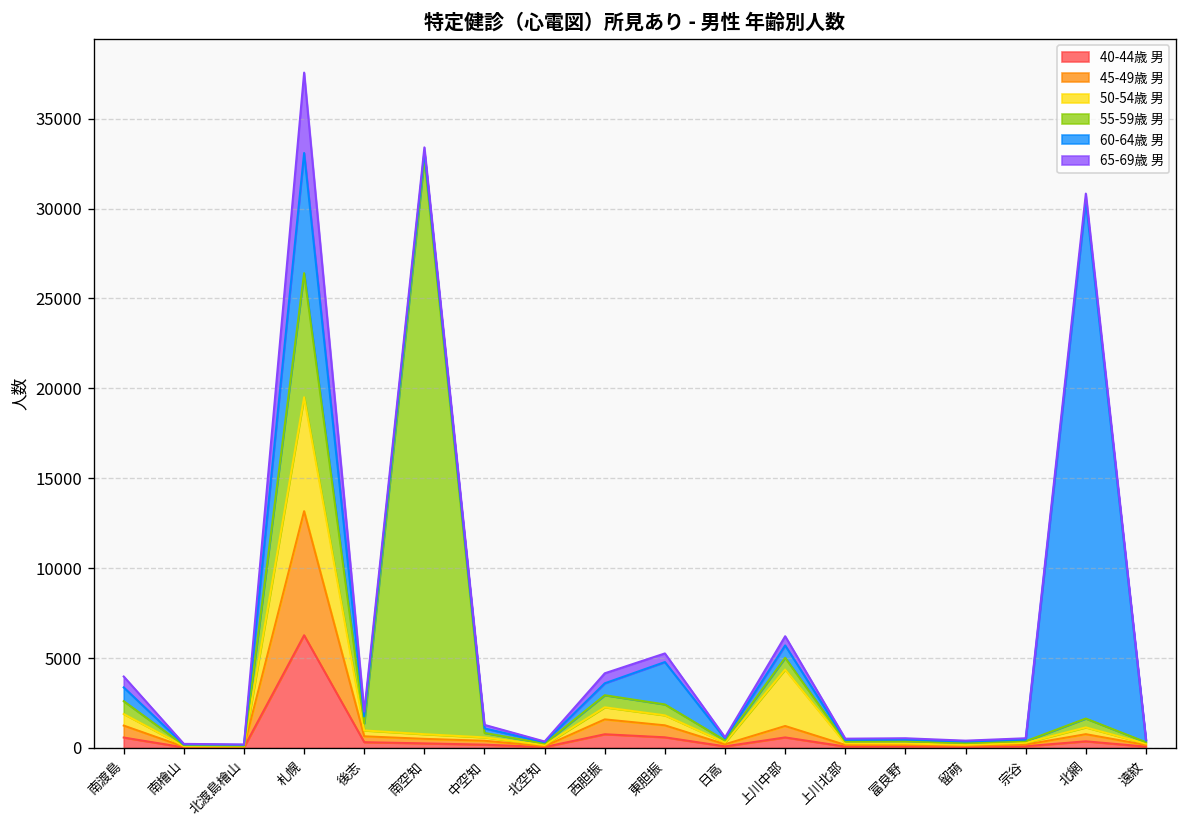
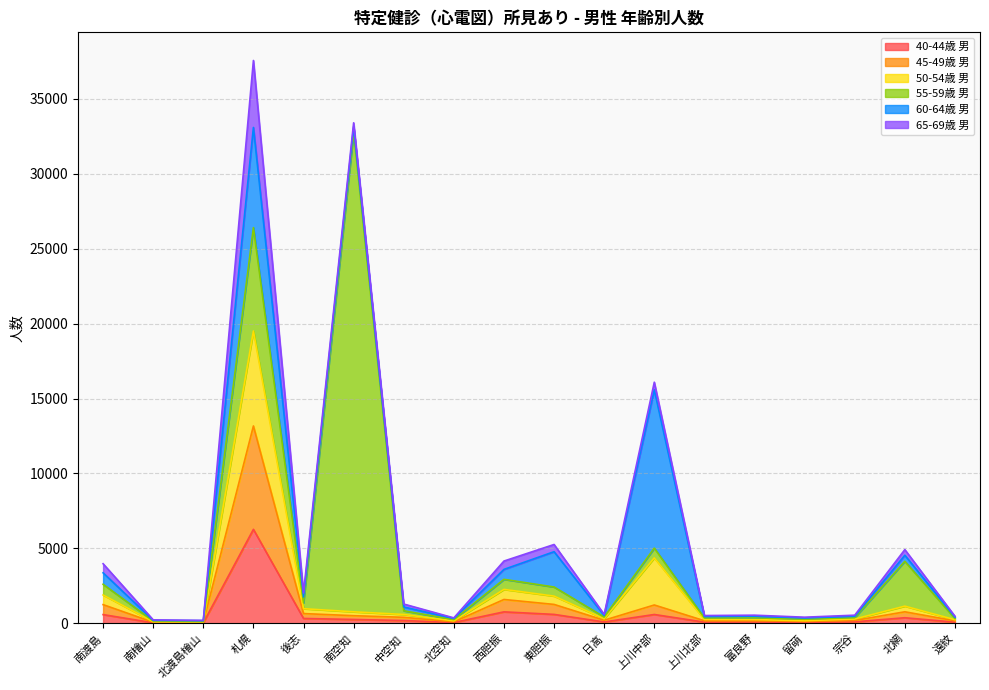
60-64歳 男, 上川中部: 700 -> 10600
55-59歳 男, 北網: 500 -> 3000
60-64歳 男, 北網: 28800 -> 400
